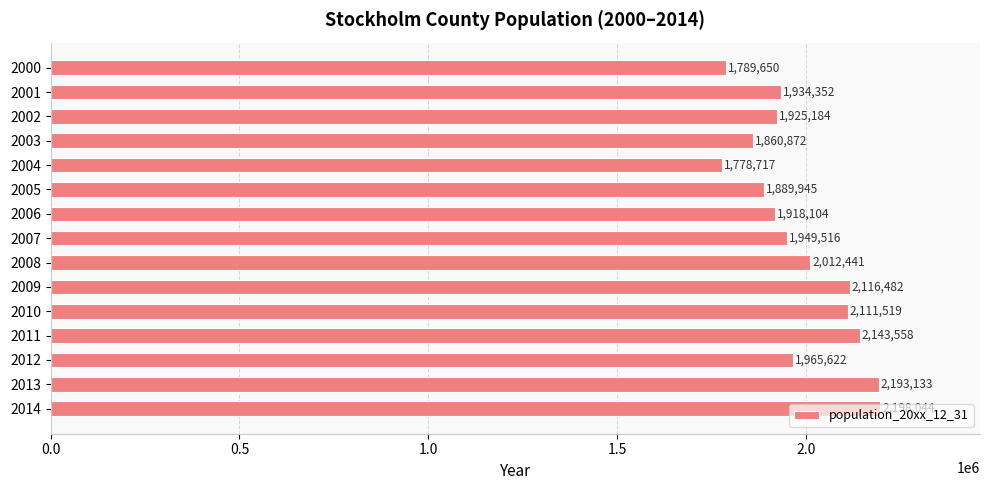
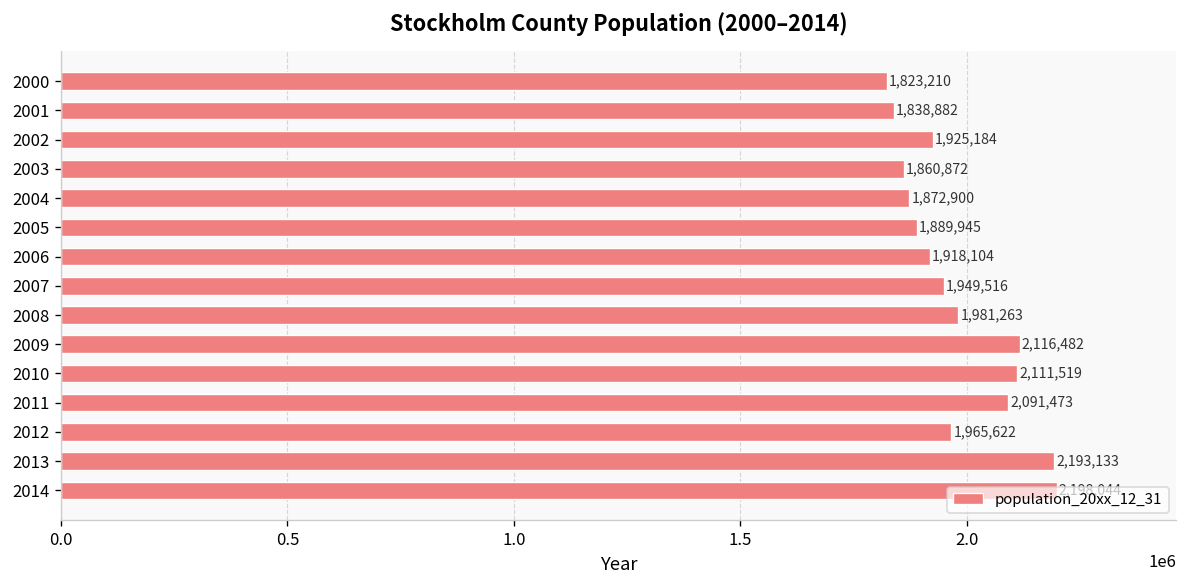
2000: 1,789,650 -> 1,823,210
2001: 1,934,352 -> 1,838,882
2004: 1,778,717 -> 1,872,900
2008: 2,012,441 -> 1,981,263
2011: 2,143,558 -> 2,091,473
